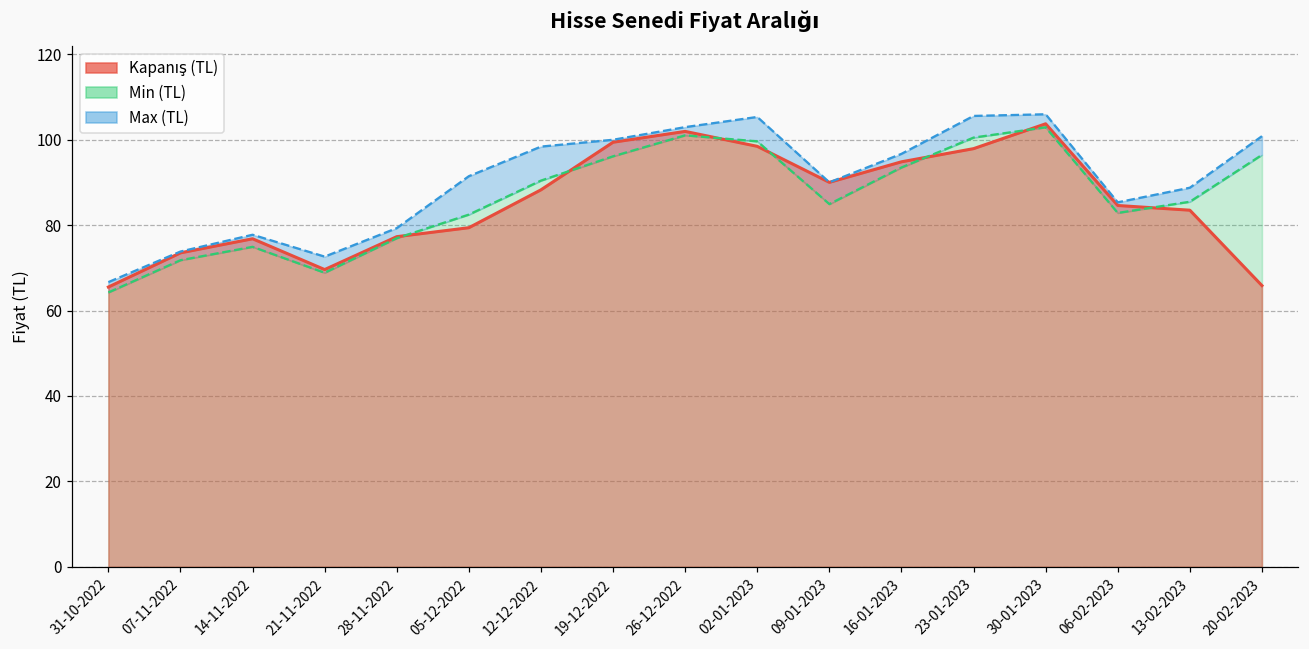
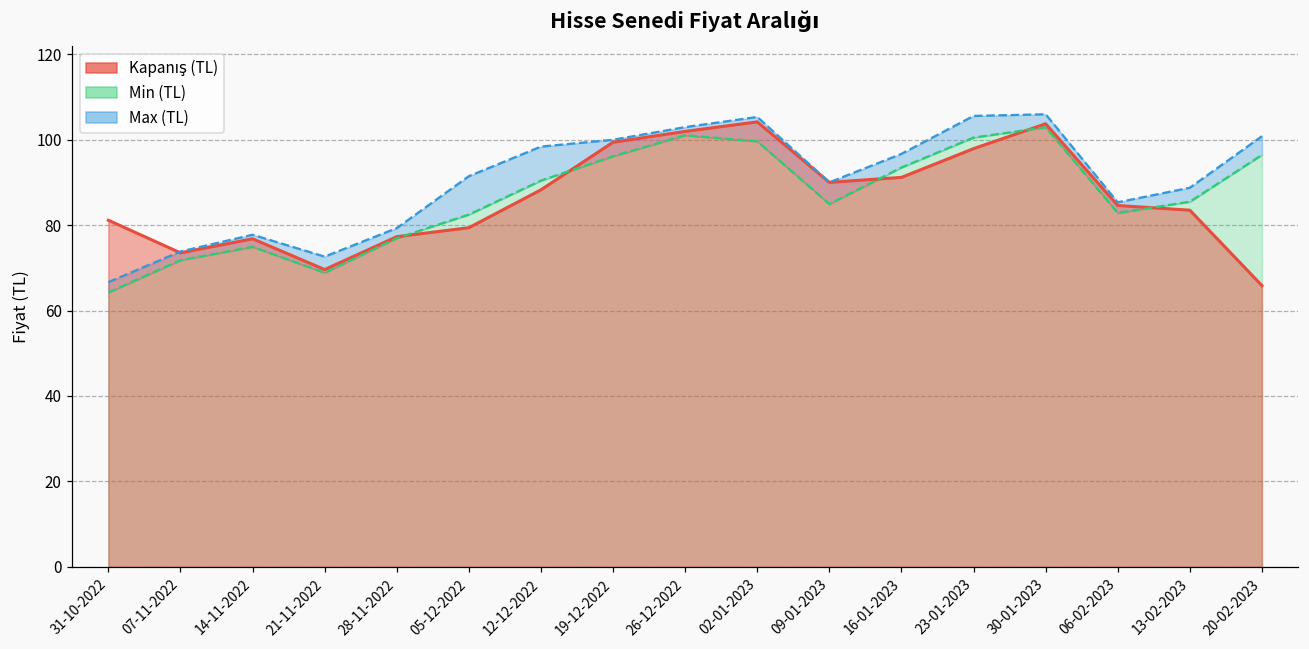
Kapanış (TL), 31-10-2022: 66 -> 81
Kapanış (TL), 02-01-2023: 98 -> 104
Kapanış (TL), 16-01-2023: 95 -> 91
